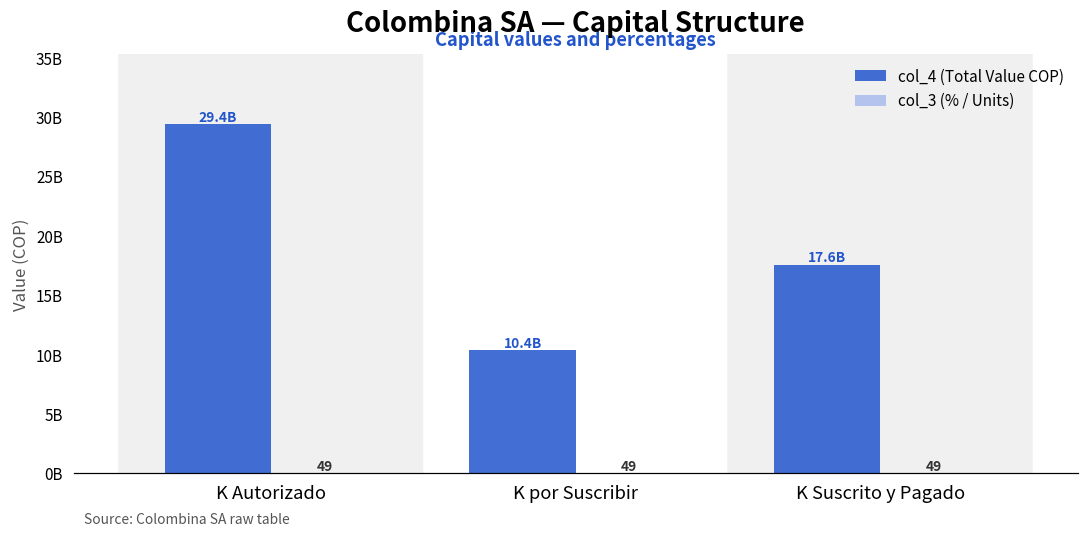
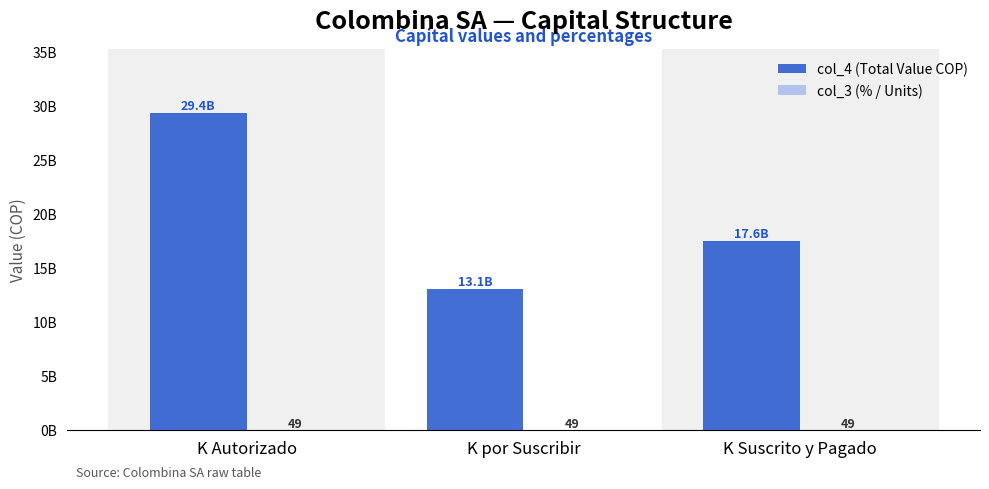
col_4 (Total Value COP), K por Suscribir: 10.4B -> 13.1B
